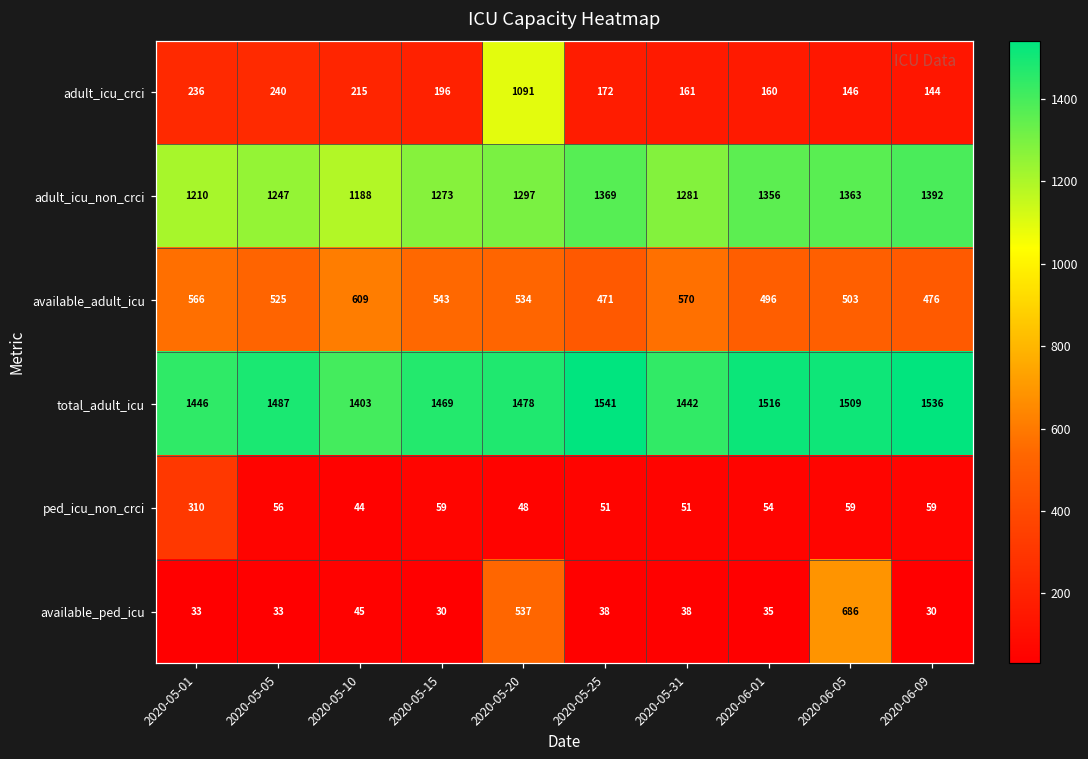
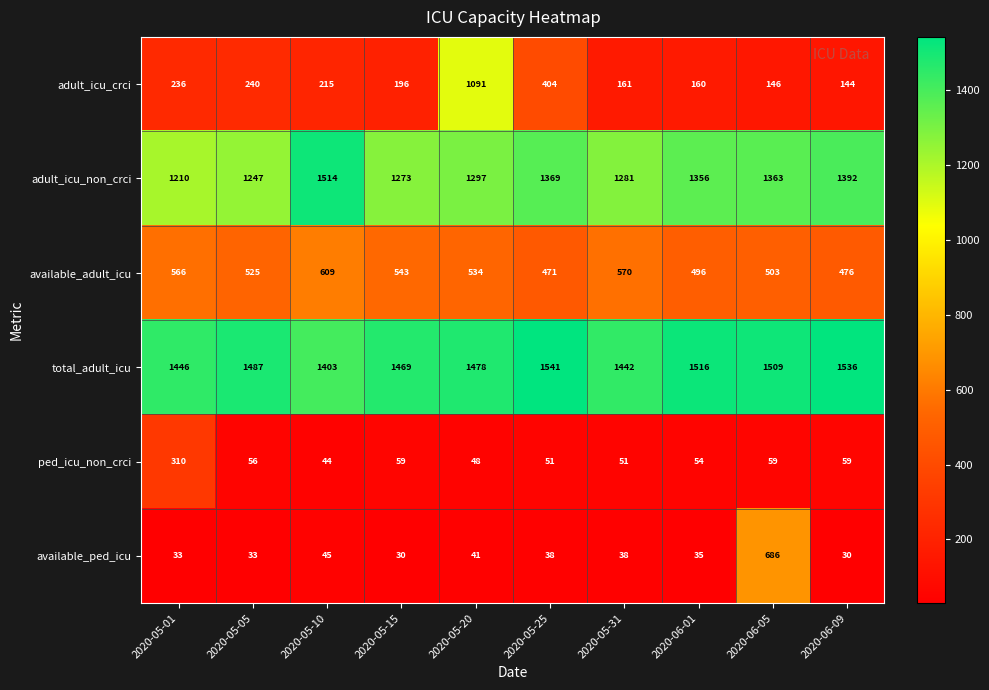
adult_icu_crci, 2020-05-25: 172 -> 404
adult_icu_non_crci, 2020-05-10: 1188 -> 1514
available_ped_icu, 2020-05-20: 537 -> 41
